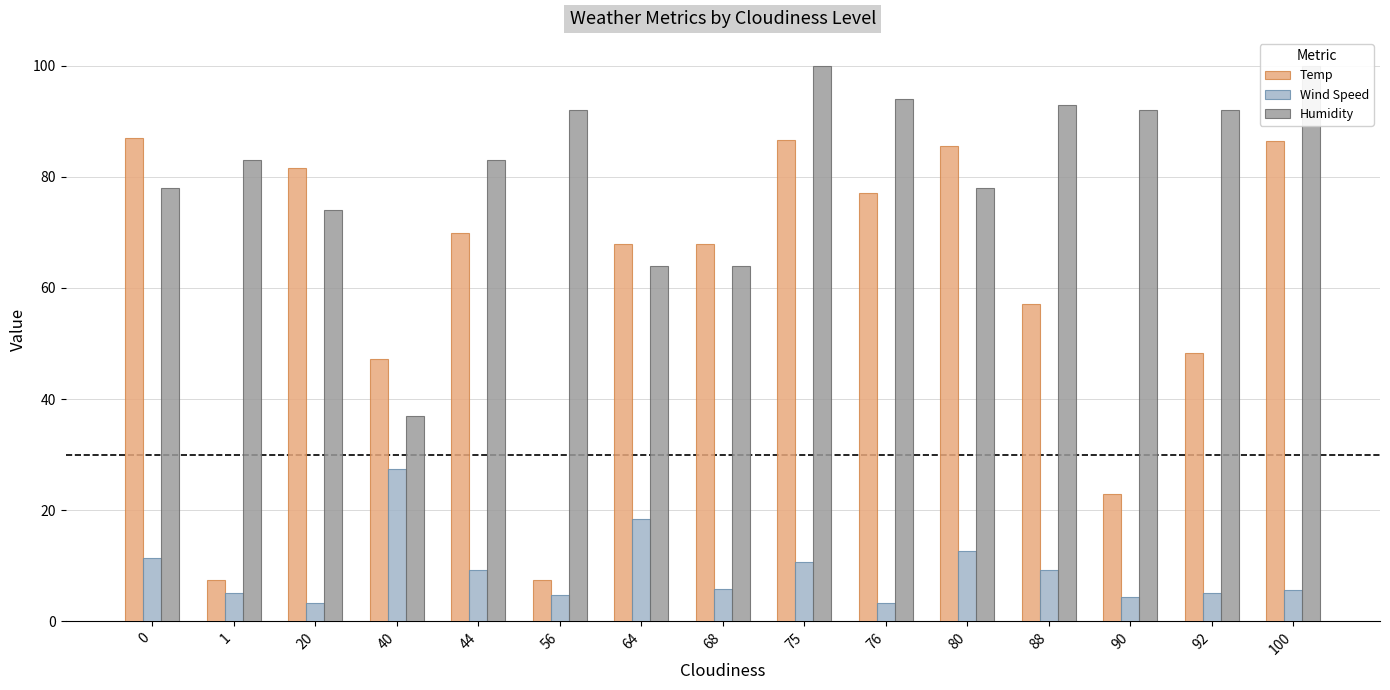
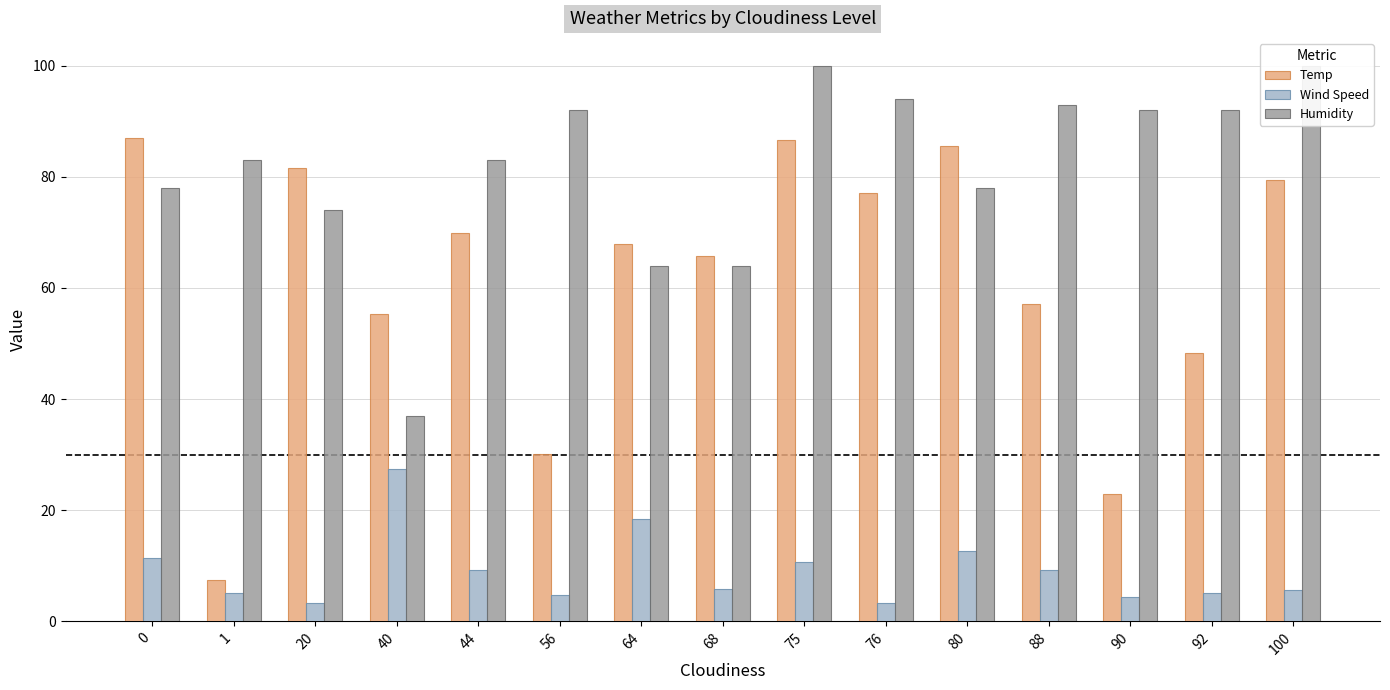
Temp, 40: 47 -> 55
Temp, 56: 8 -> 30
Temp, 68: 68 -> 66
Temp, 100: 86 -> 79
